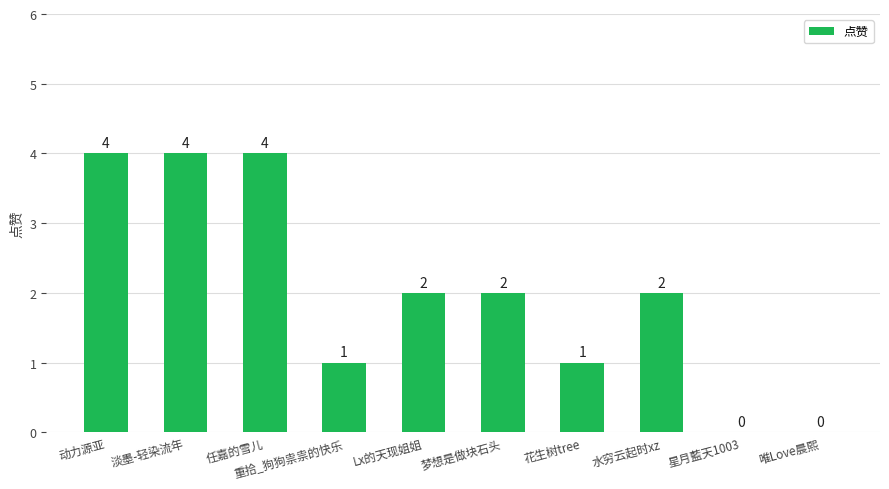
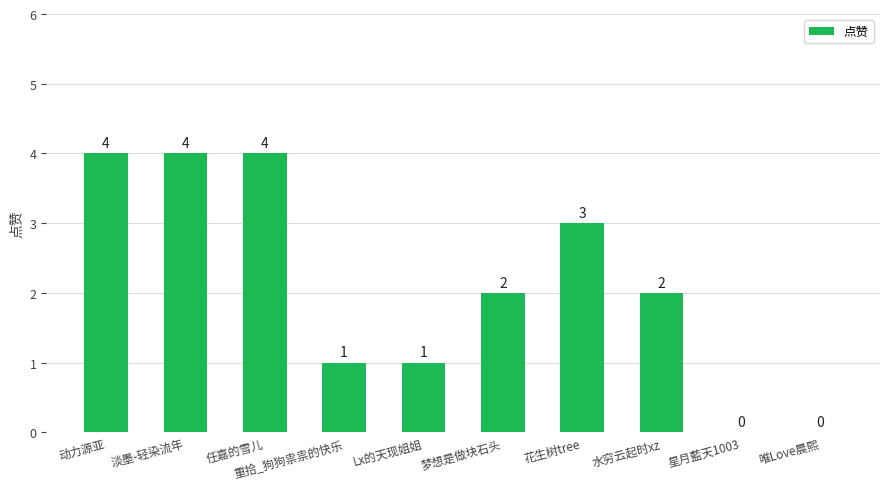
Lx的天现姐姐: 2 -> 1
花生树tree: 1 -> 3
